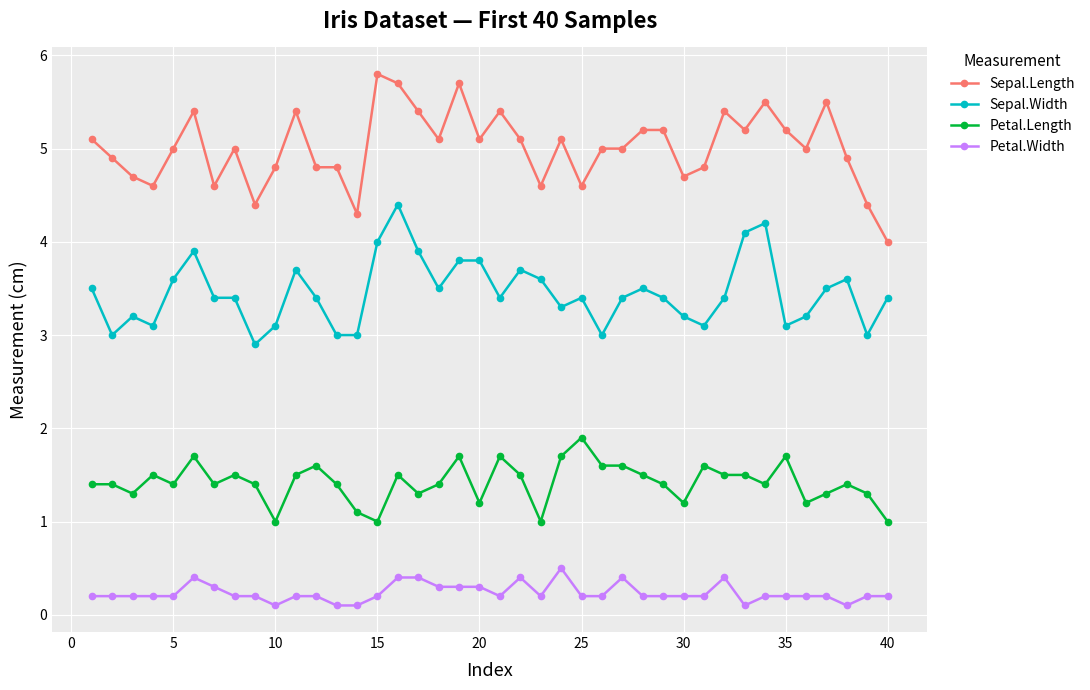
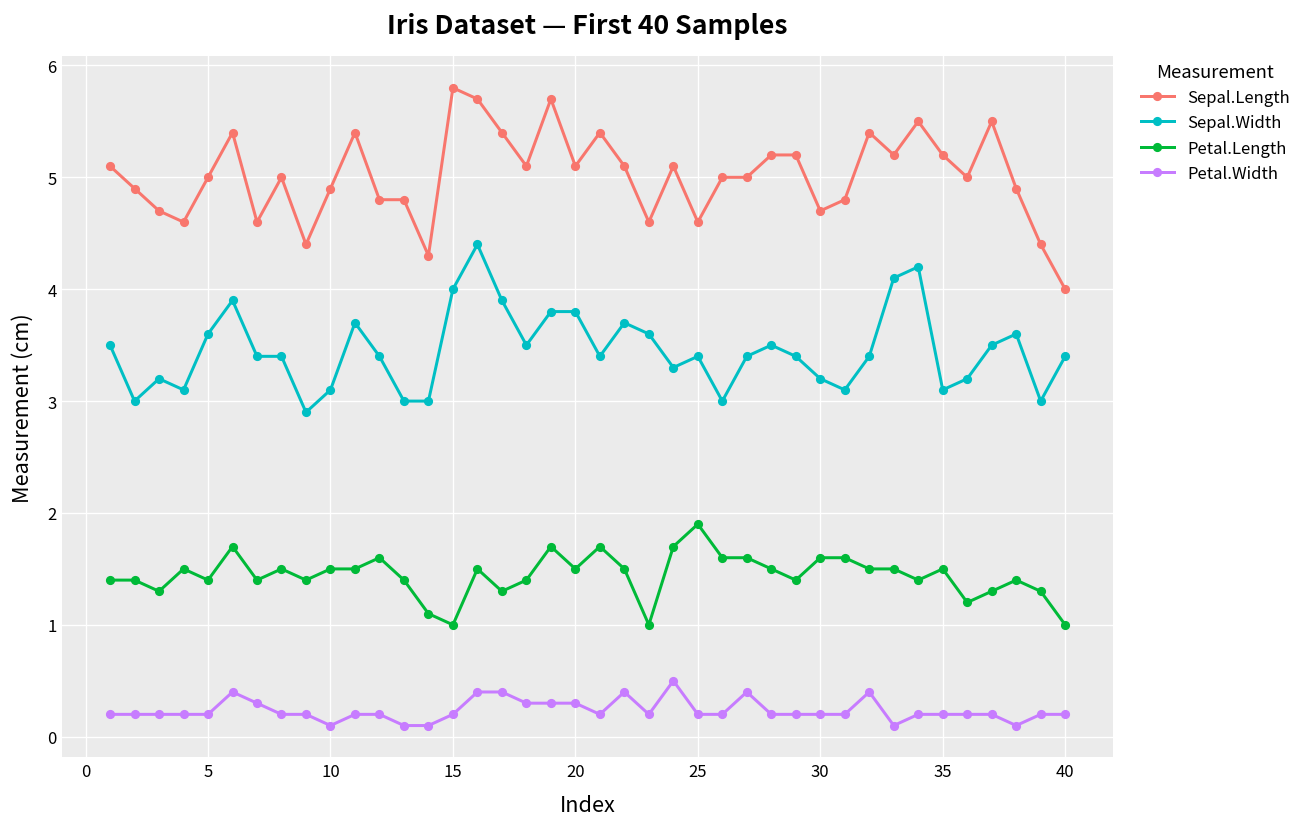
Sepal.Length, 10: 4.8 -> 4.9
Petal.Length, 10: 1.0 -> 1.5
Petal.Length, 20: 1.2 -> 1.5
Petal.Length, 30: 1.2 -> 1.6
Petal.Length, 35: 1.7 -> 1.5
